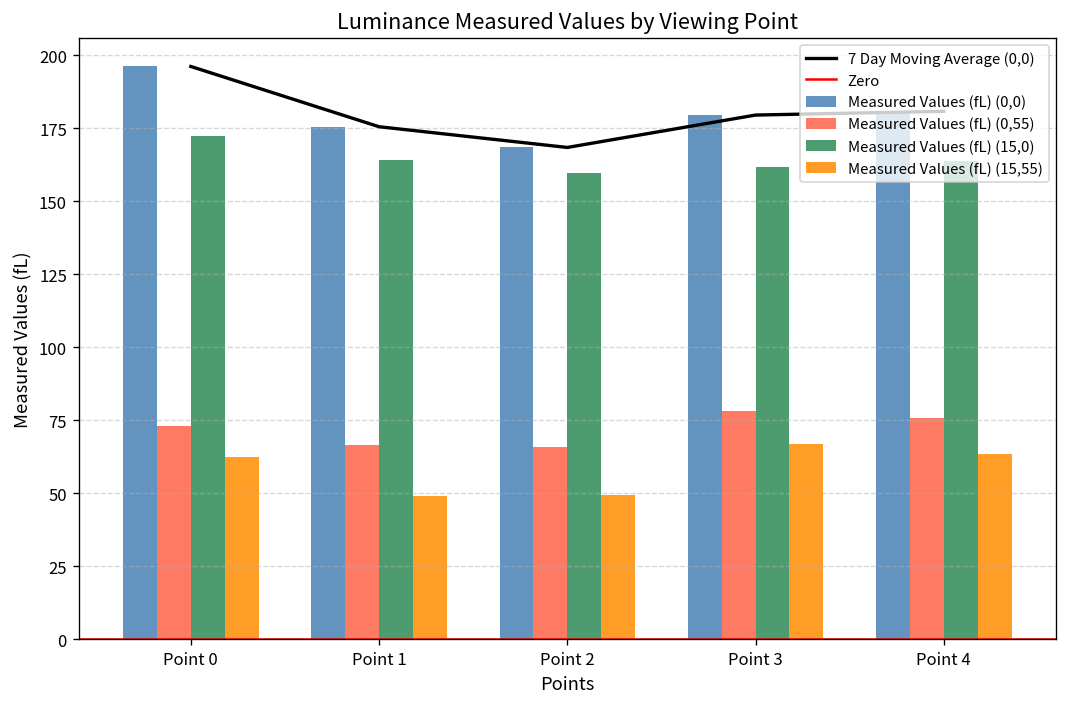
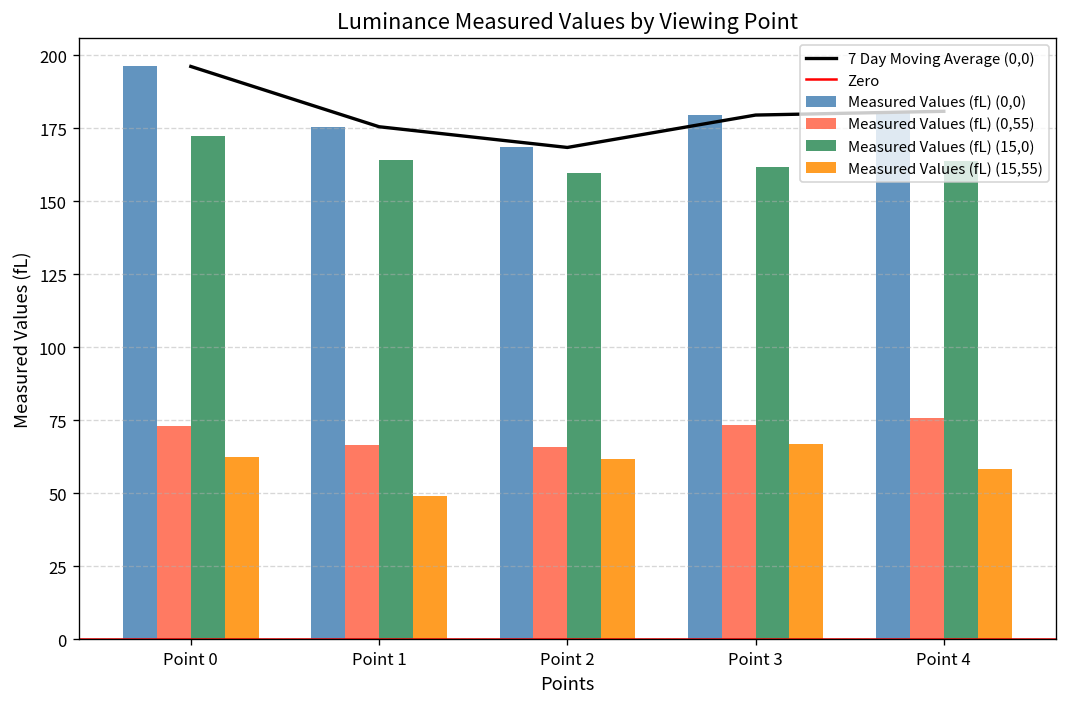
Measured Values (fL) (15,55), Point 2: 50 -> 62
Measured Values (fL) (0,55), Point 3: 78 -> 73
Measured Values (fL) (15,55), Point 4: 64 -> 58
